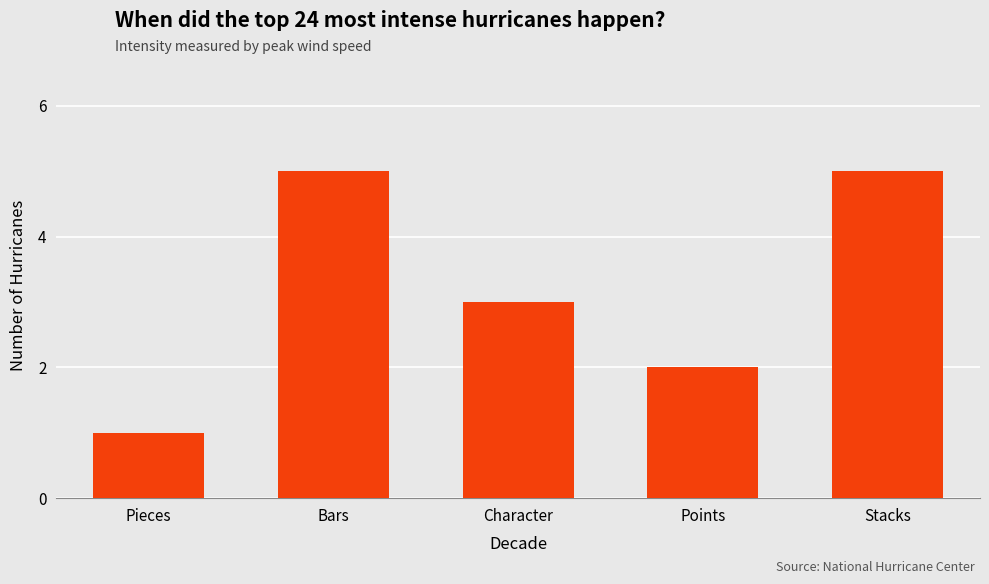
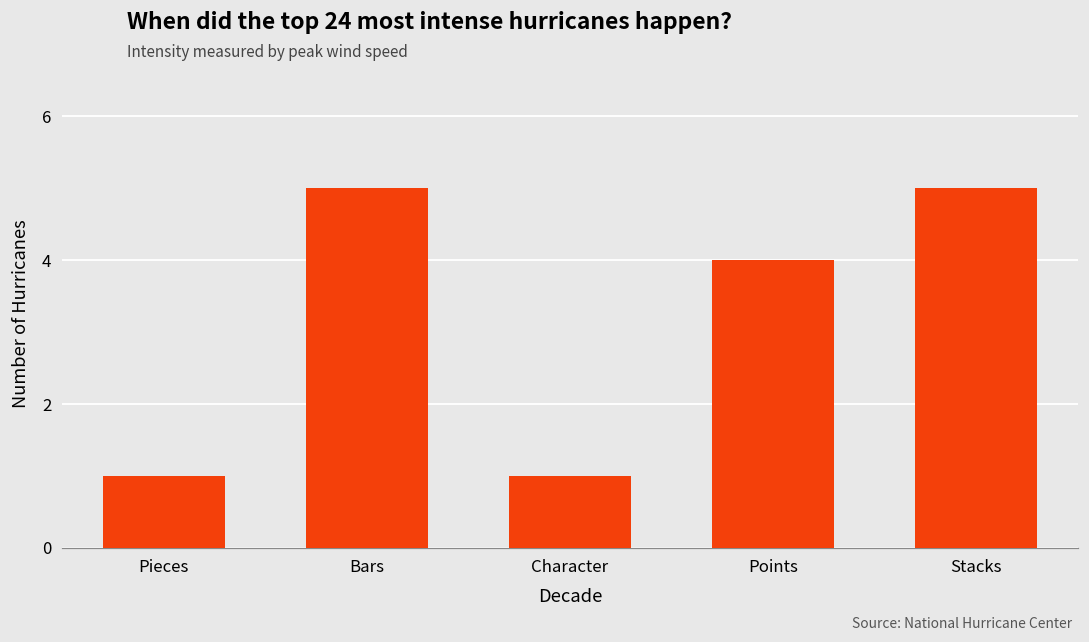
Character: 3 -> 1
Points: 2 -> 4
